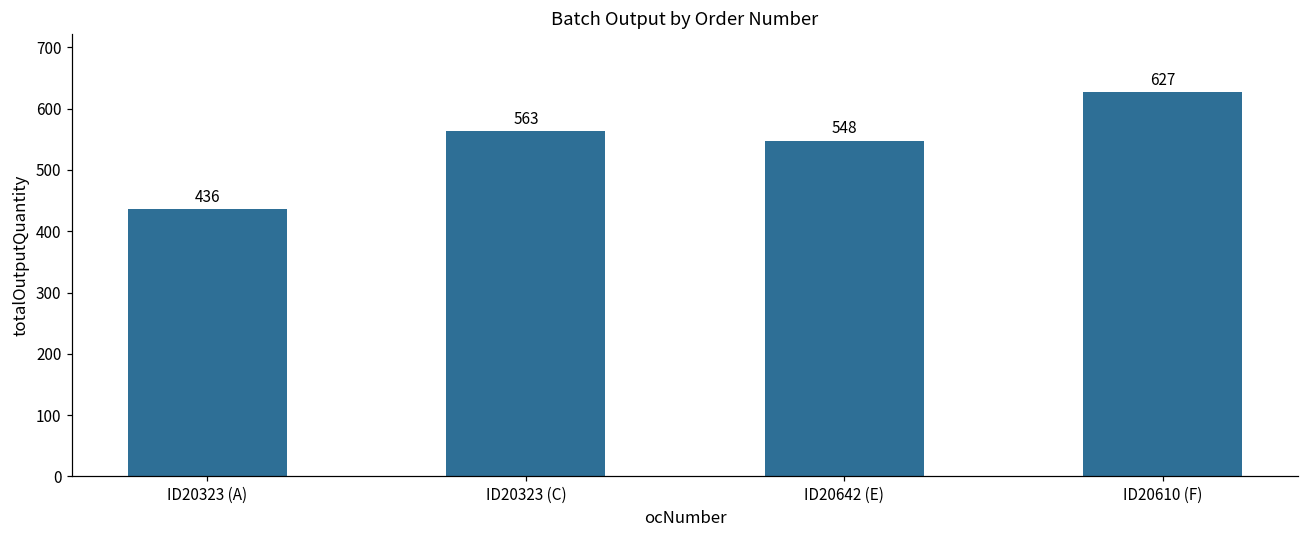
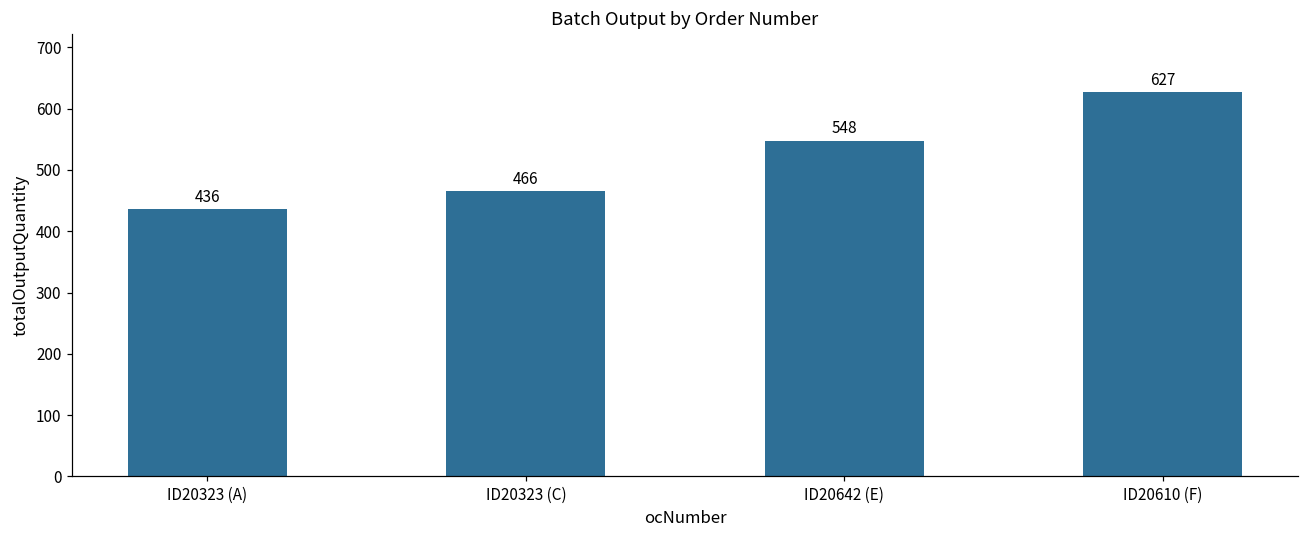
ID20323 (C): 563 -> 466
